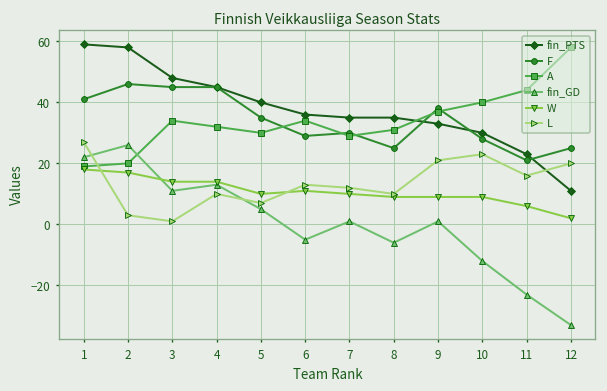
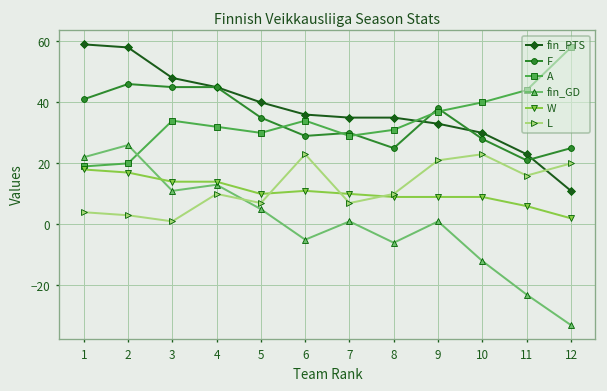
L, 1: 27 -> 4
L, 6: 13 -> 23
L, 7: 12 -> 7
